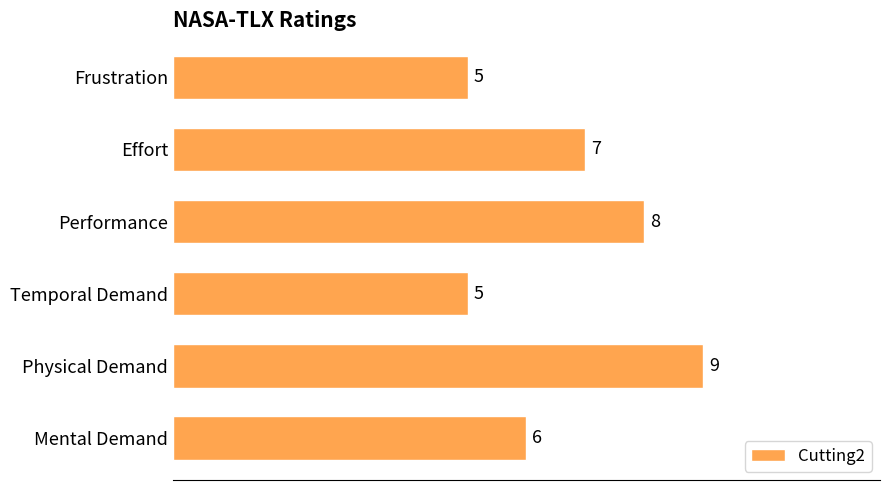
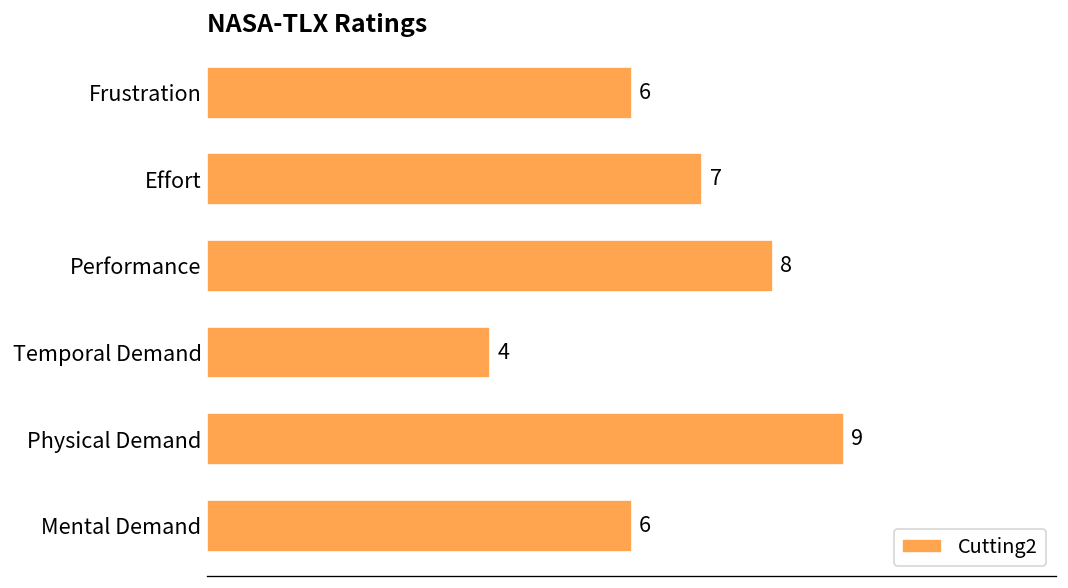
Frustration: 5 -> 6
Temporal Demand: 5 -> 4
